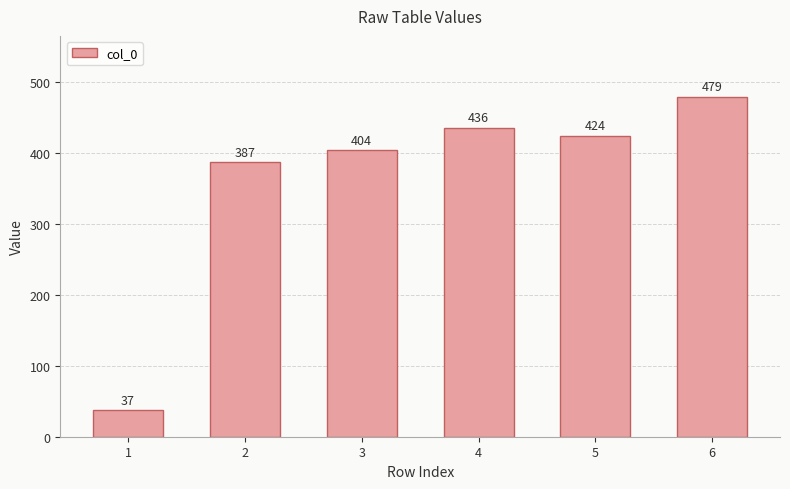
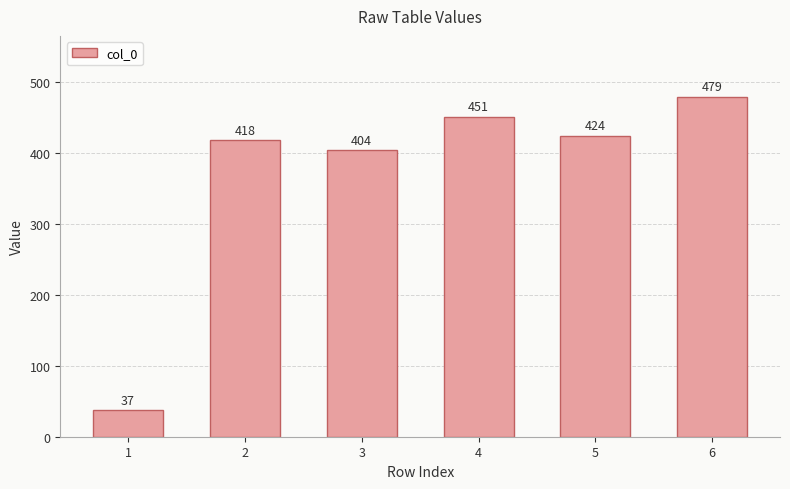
2: 387 -> 418
4: 436 -> 451
